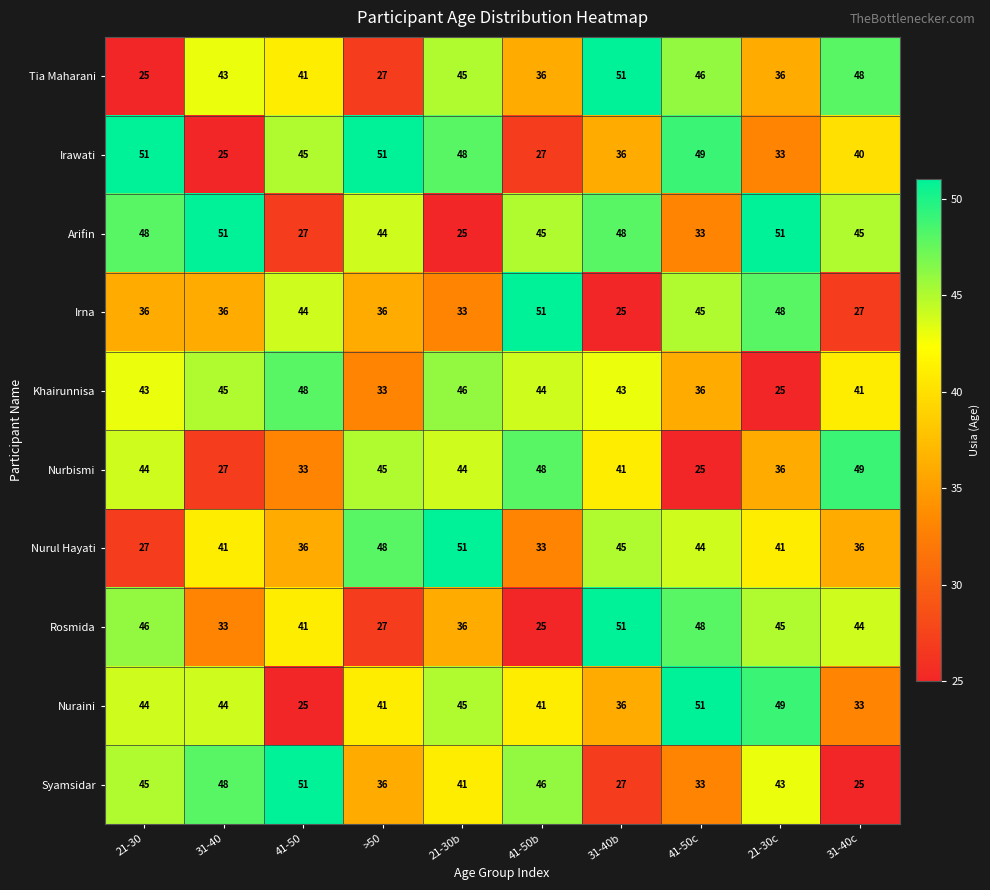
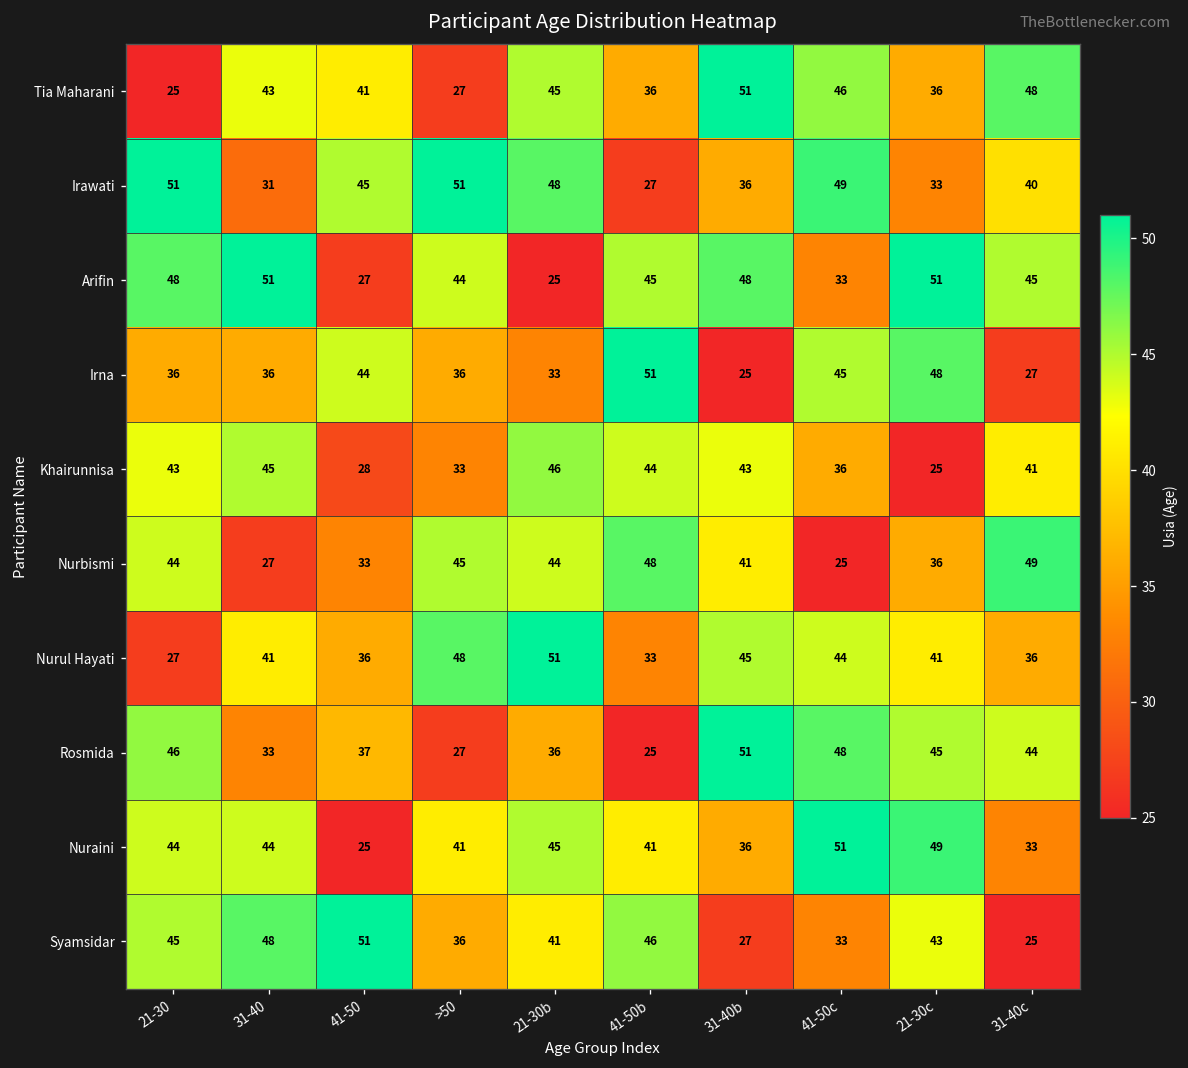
Irawati, 31-40: 25 -> 31
Khairunnisa, 41-50: 48 -> 28
Rosmida, 41-50: 41 -> 37
